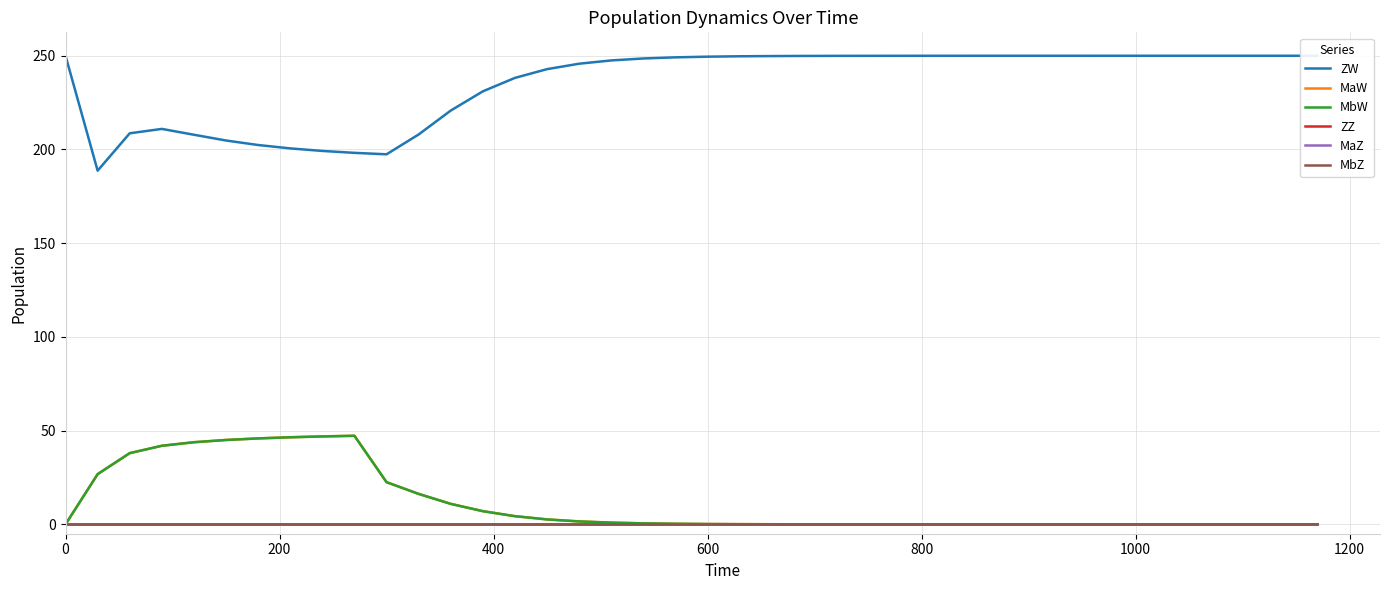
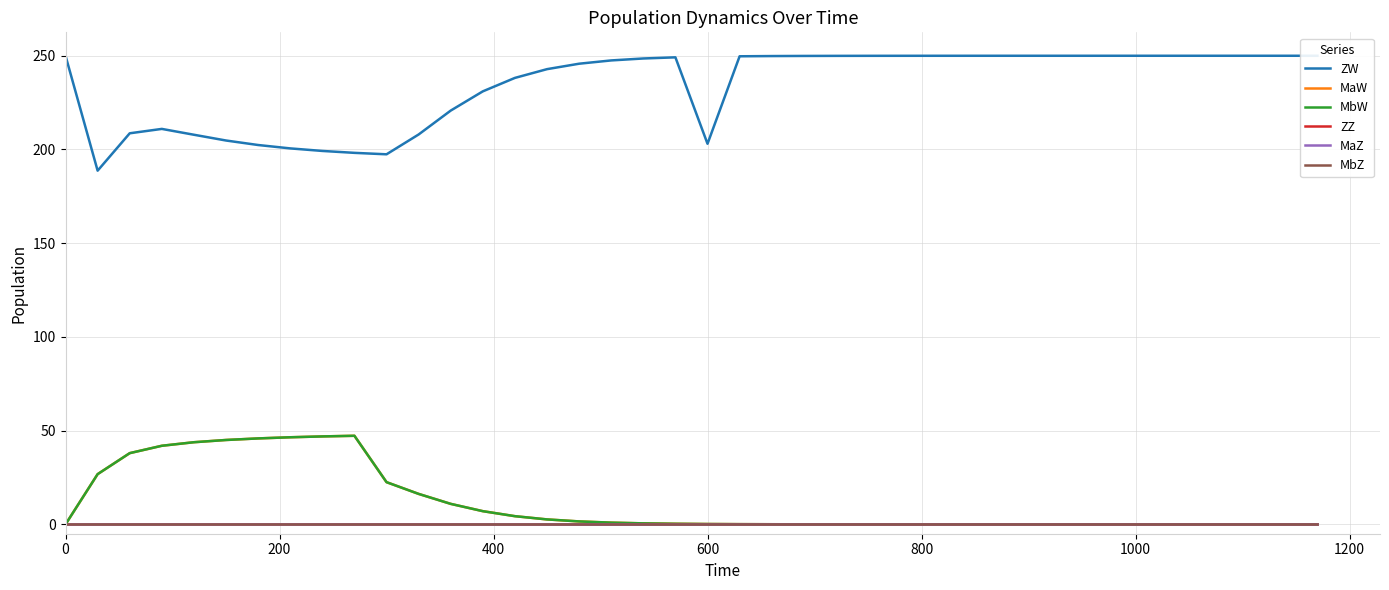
ZW, 600: 250 -> 203
